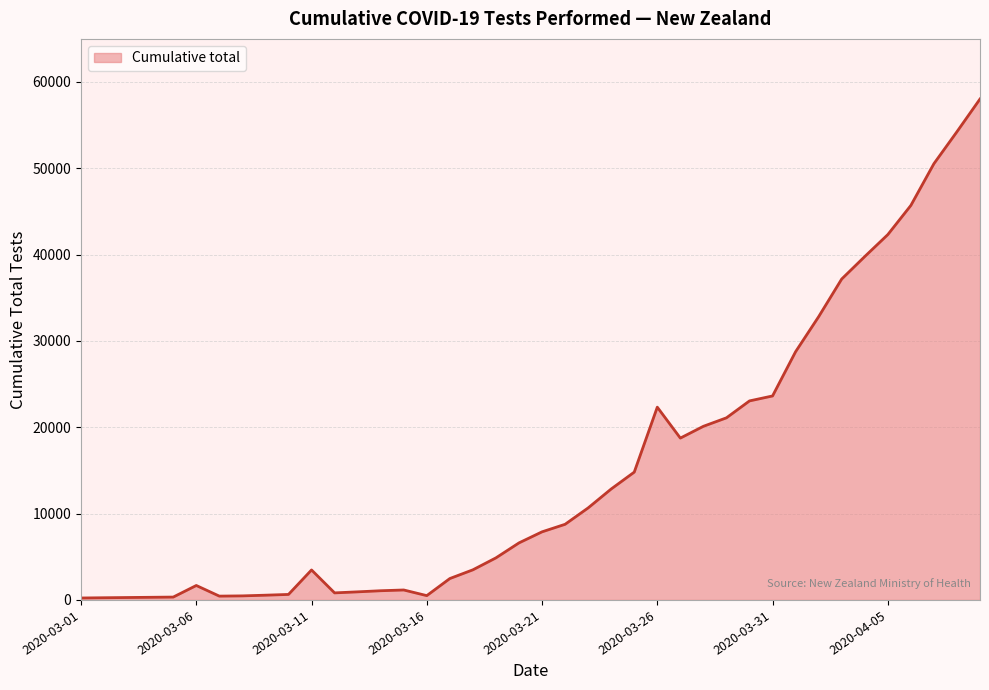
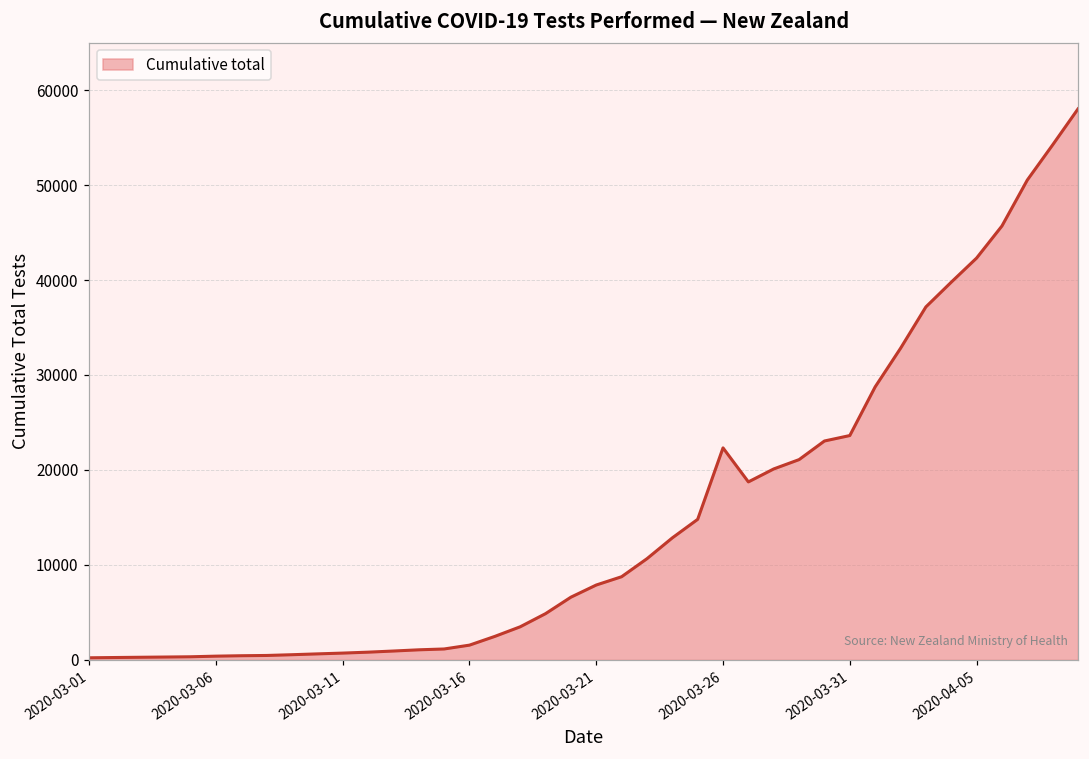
2020-03-06: 2000 -> 0
2020-03-11: 3000 -> 1000
2020-03-16: 0 -> 2000
